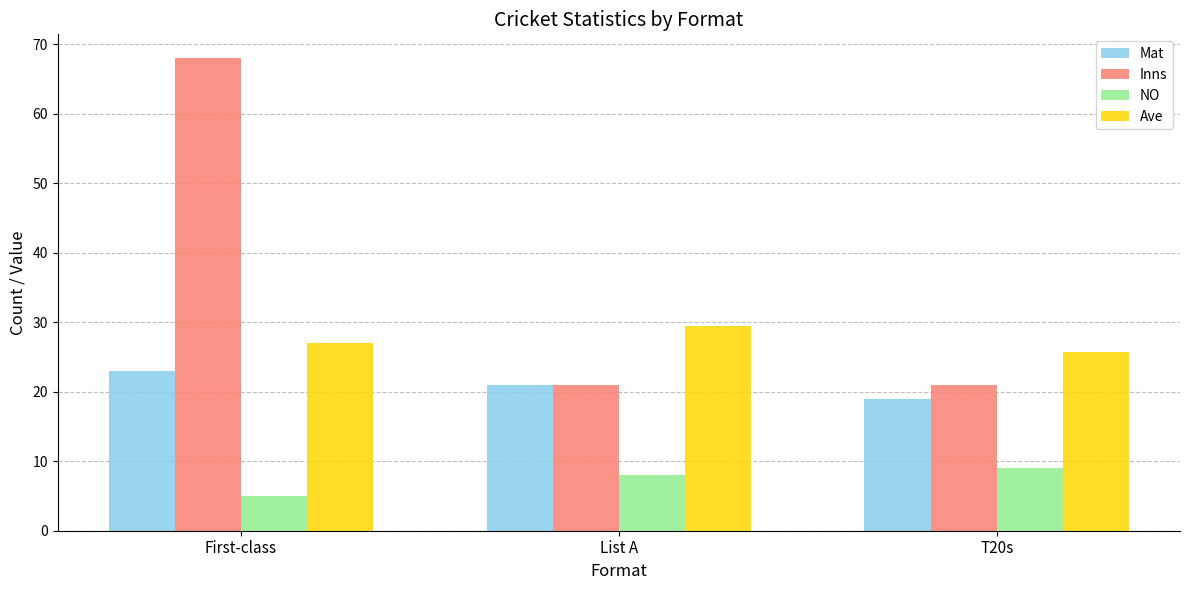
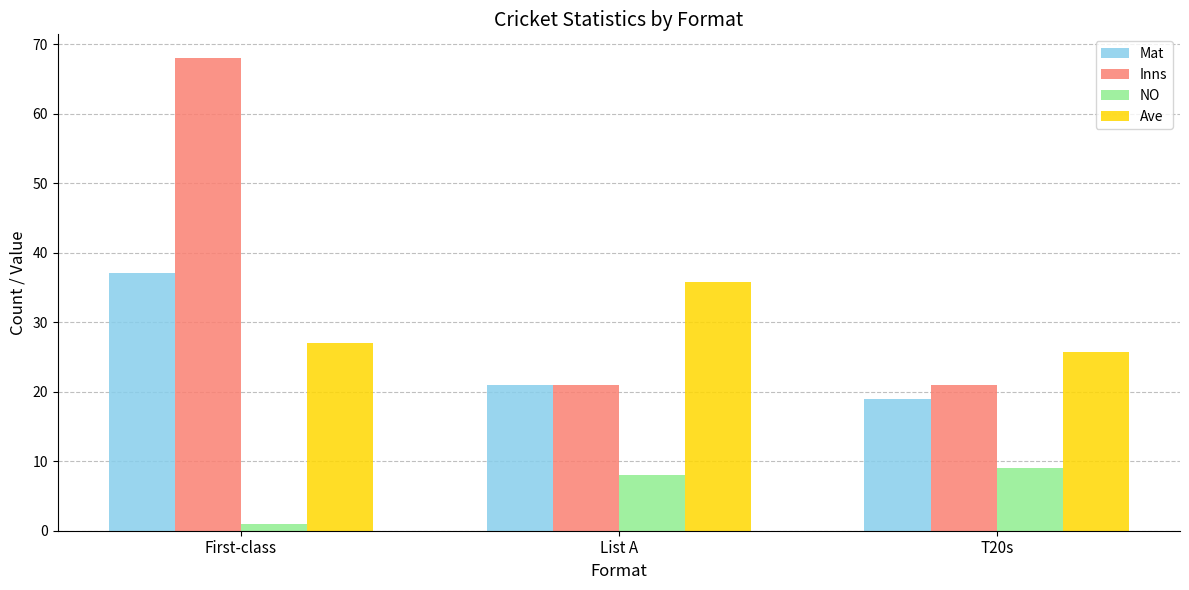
Mat, First-class: 23 -> 37
NO, First-class: 5 -> 1
Ave, List A: 29 -> 36
